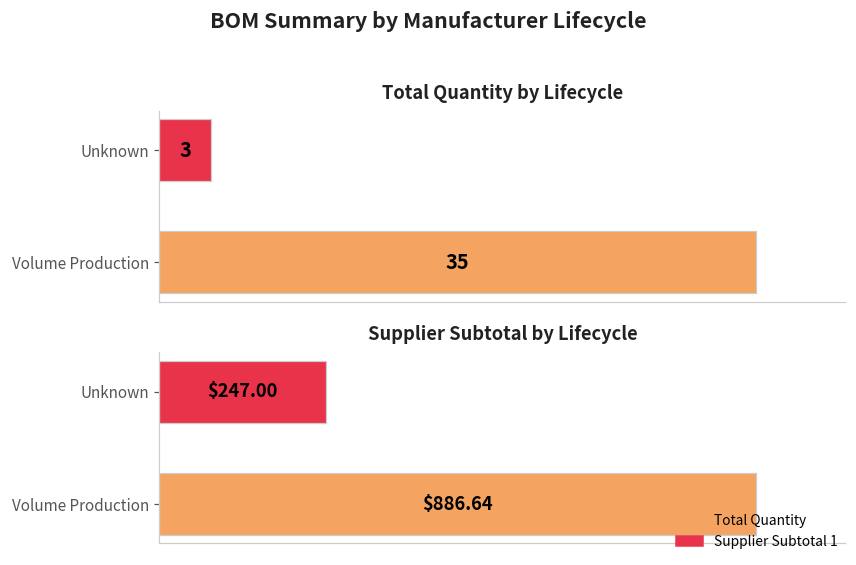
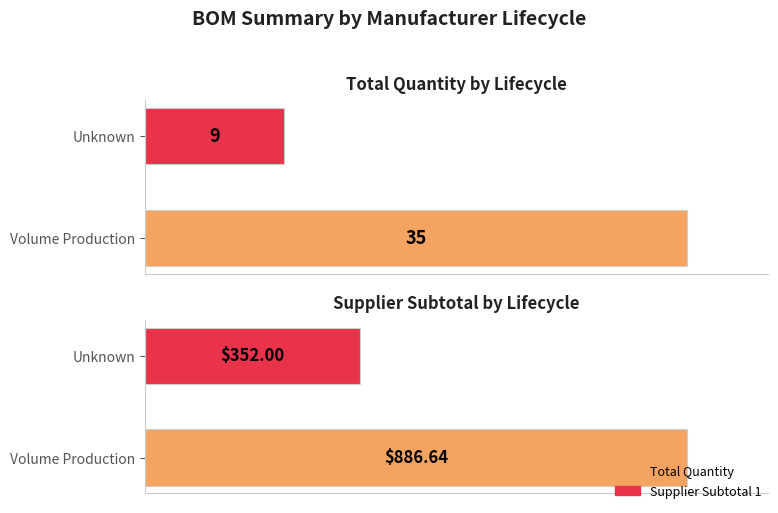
Total Quantity by Lifecycle, Unknown: 3 -> 9
Supplier Subtotal by Lifecycle, Unknown: $247.00 -> $352.00
